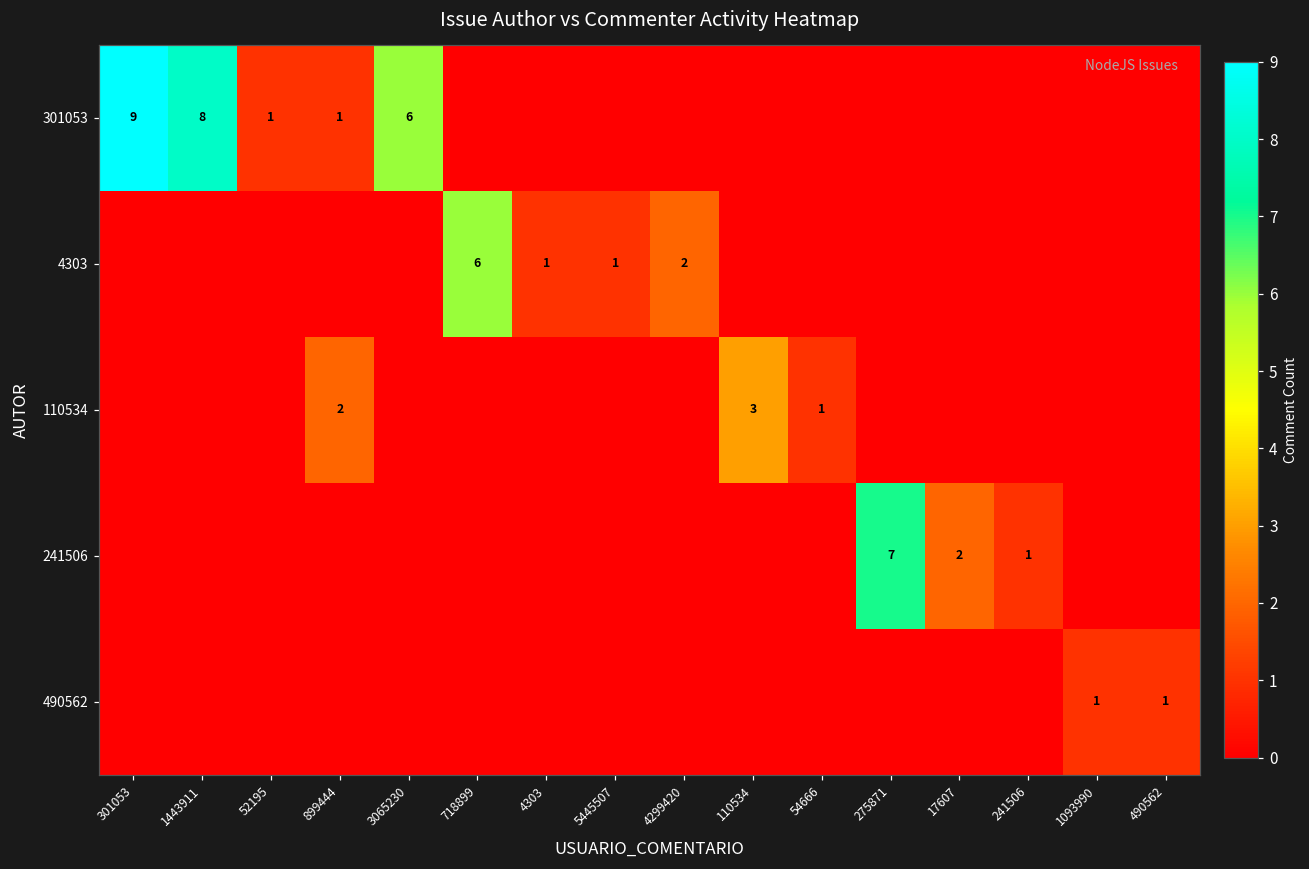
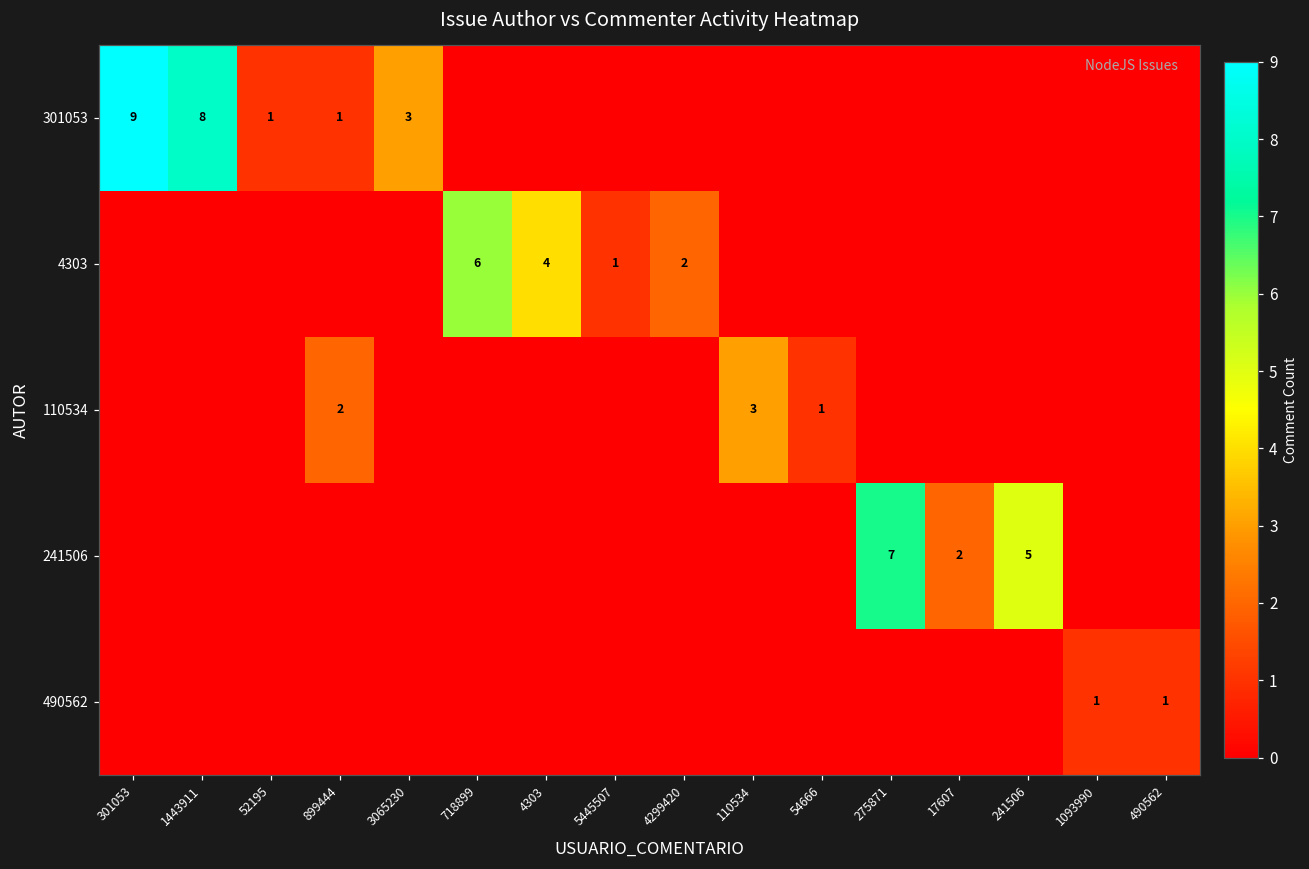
301053, 3065230: 6 -> 3
4303, 4303: 1 -> 4
241506, 241506: 1 -> 5
